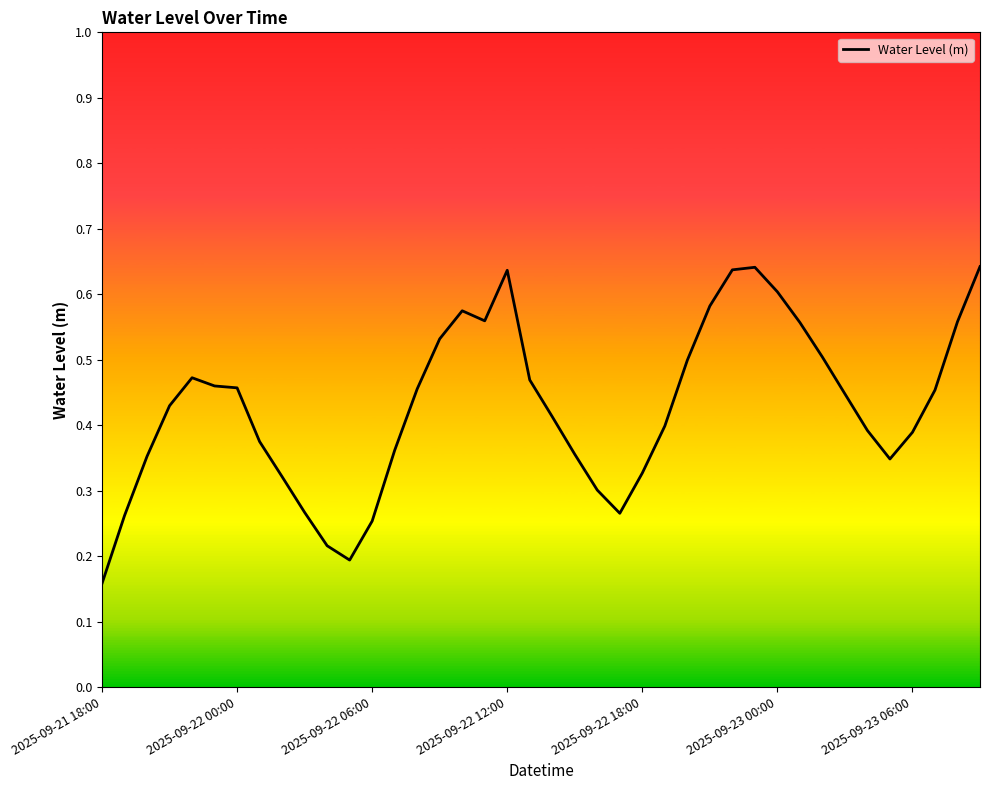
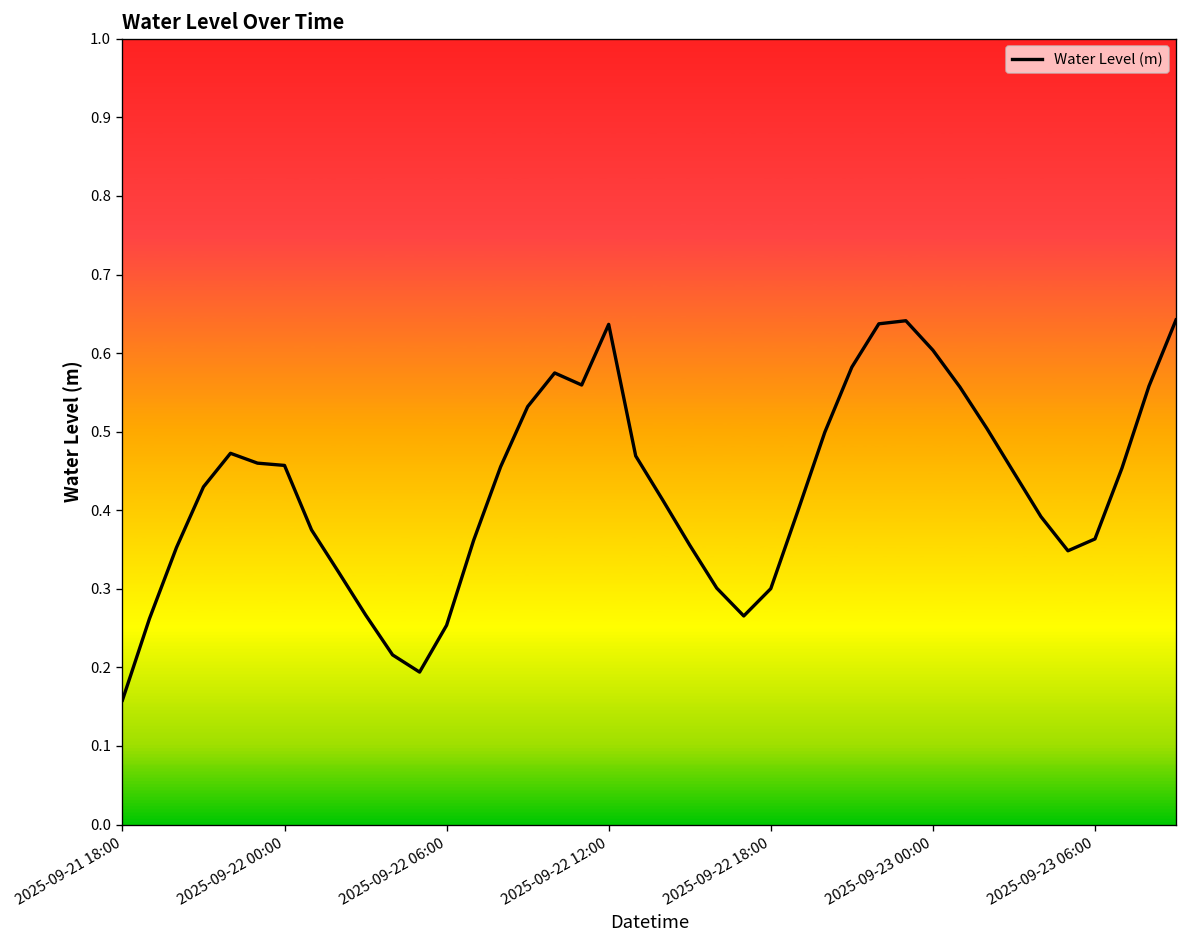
2025-09-22 18:00: 0.33 -> 0.30
2025-09-23 06:00: 0.39 -> 0.36
